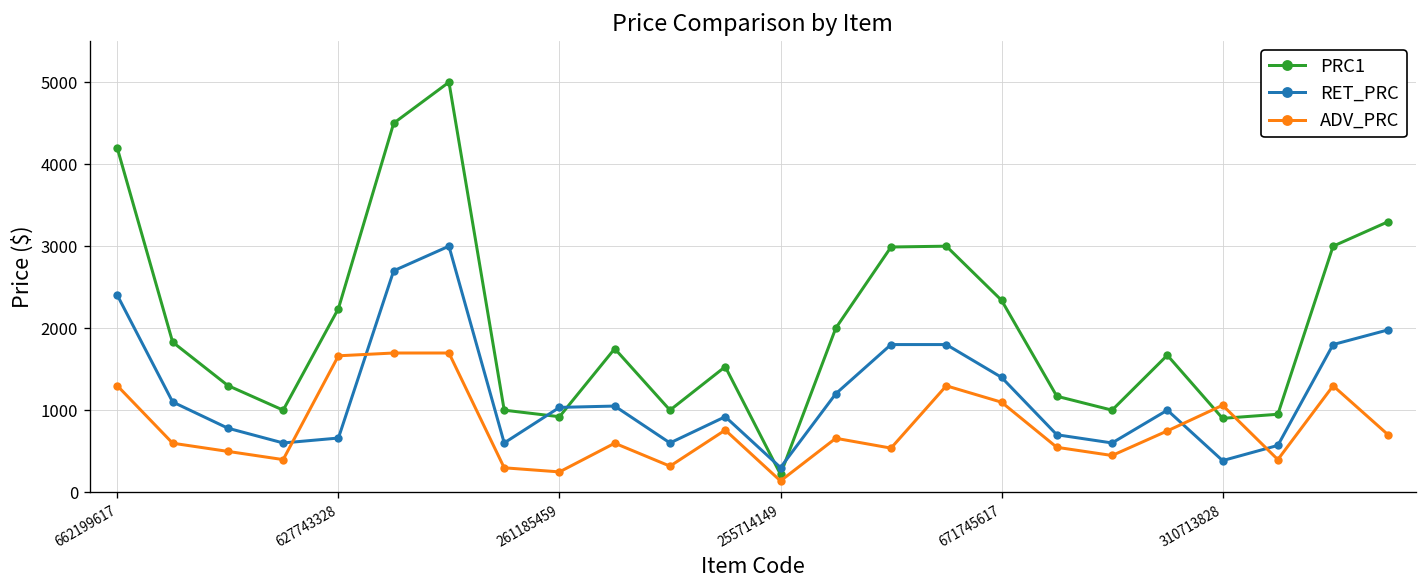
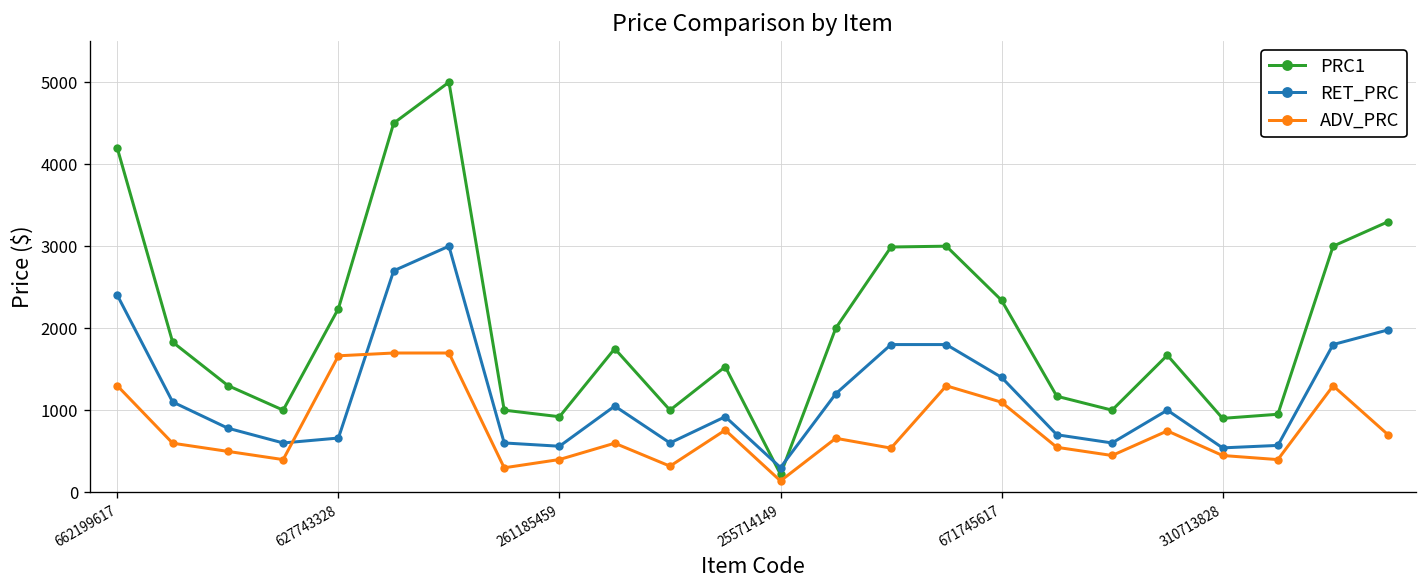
RET_PRC, 261185459: 1000 -> 600
ADV_PRC, 261185459: 200 -> 400
RET_PRC, 310713828: 400 -> 500
ADV_PRC, 310713828: 1100 -> 400
